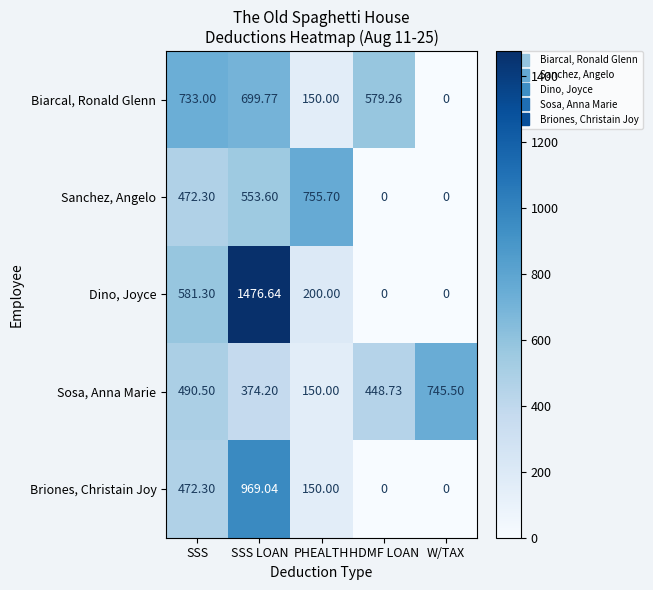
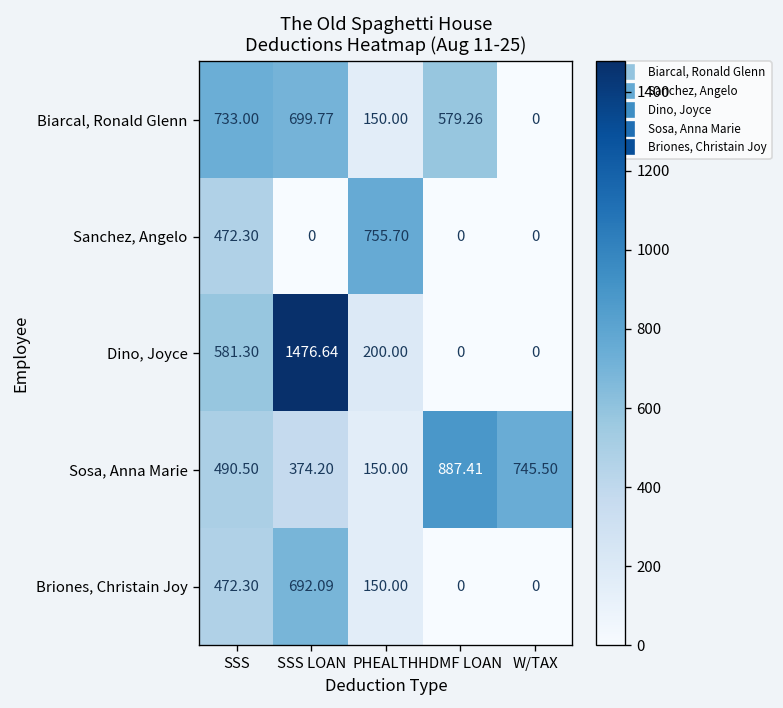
Sanchez, Angelo, SSS LOAN: 553.60 -> 0
Sosa, Anna Marie, HDMF LOAN: 448.73 -> 887.41
Briones, Christain Joy, SSS LOAN: 969.04 -> 692.09
